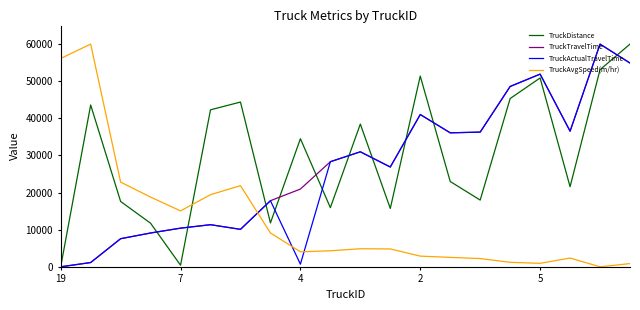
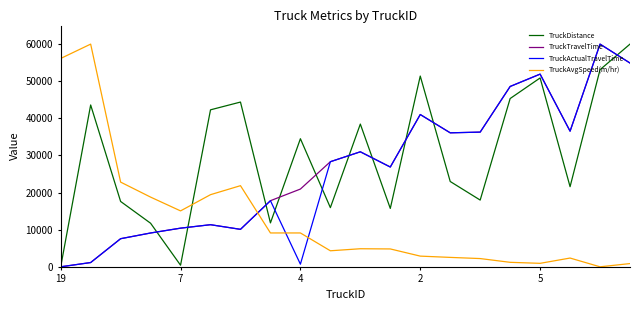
TruckAvgSpeed(m/hr), 4: 4000 -> 9000
